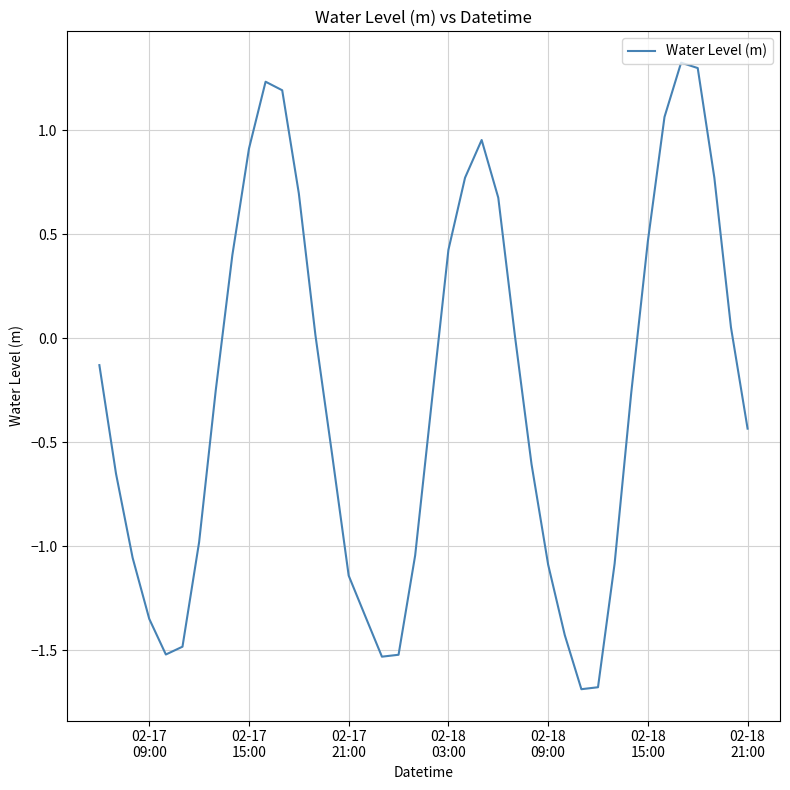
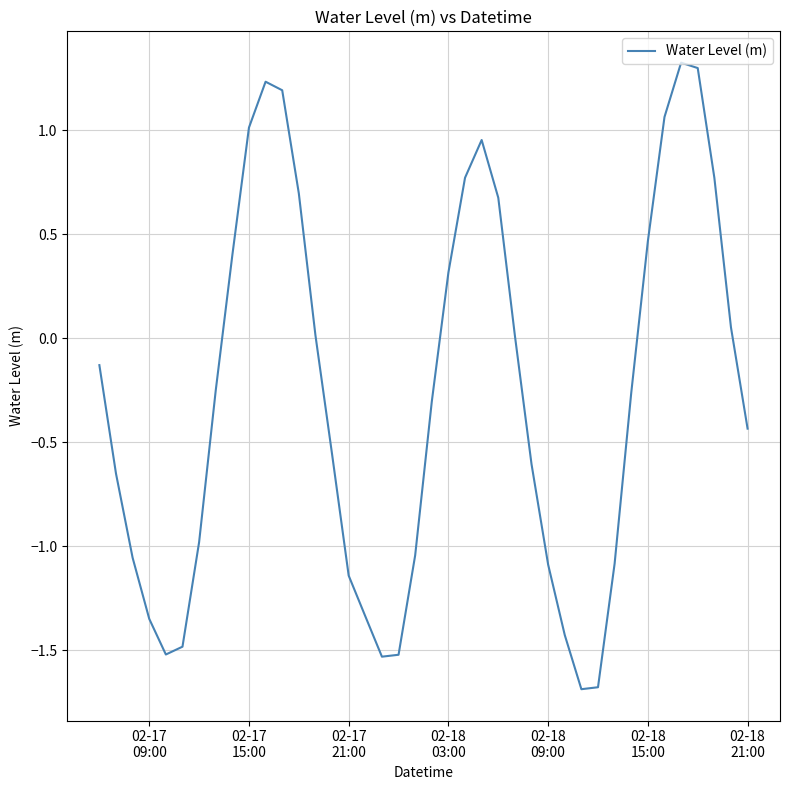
02-17 15:00: 0.91 -> 1.01
02-18 03:00: 0.42 -> 0.32
